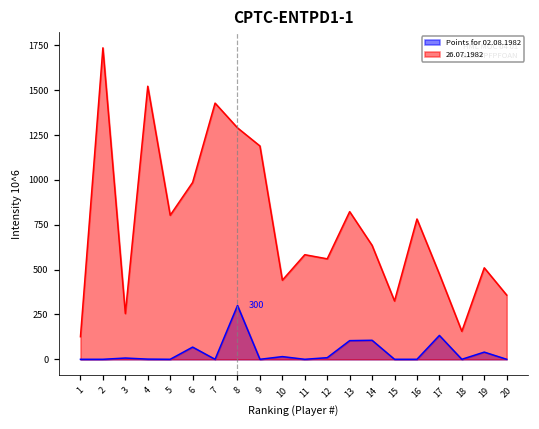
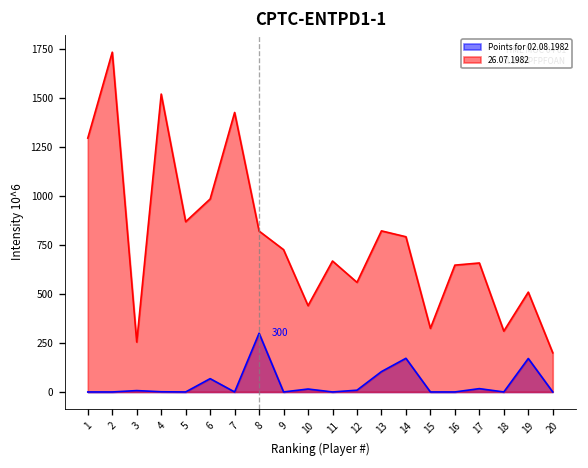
26.07.1982, 1: 130 -> 1300
26.07.1982, 5: 800 -> 870
26.07.1982, 8: 1290 -> 820
26.07.1982, 9: 1190 -> 730
26.07.1982, 11: 580 -> 670
Points for 02.08.1982, 14: 110 -> 170
26.07.1982, 14: 640 -> 790
26.07.1982, 16: 780 -> 650
Points for 02.08.1982, 17: 130 -> 20
26.07.1982, 17: 480 -> 660
26.07.1982, 18: 160 -> 310
Points for 02.08.1982, 19: 40 -> 170
26.07.1982, 20: 360 -> 200
